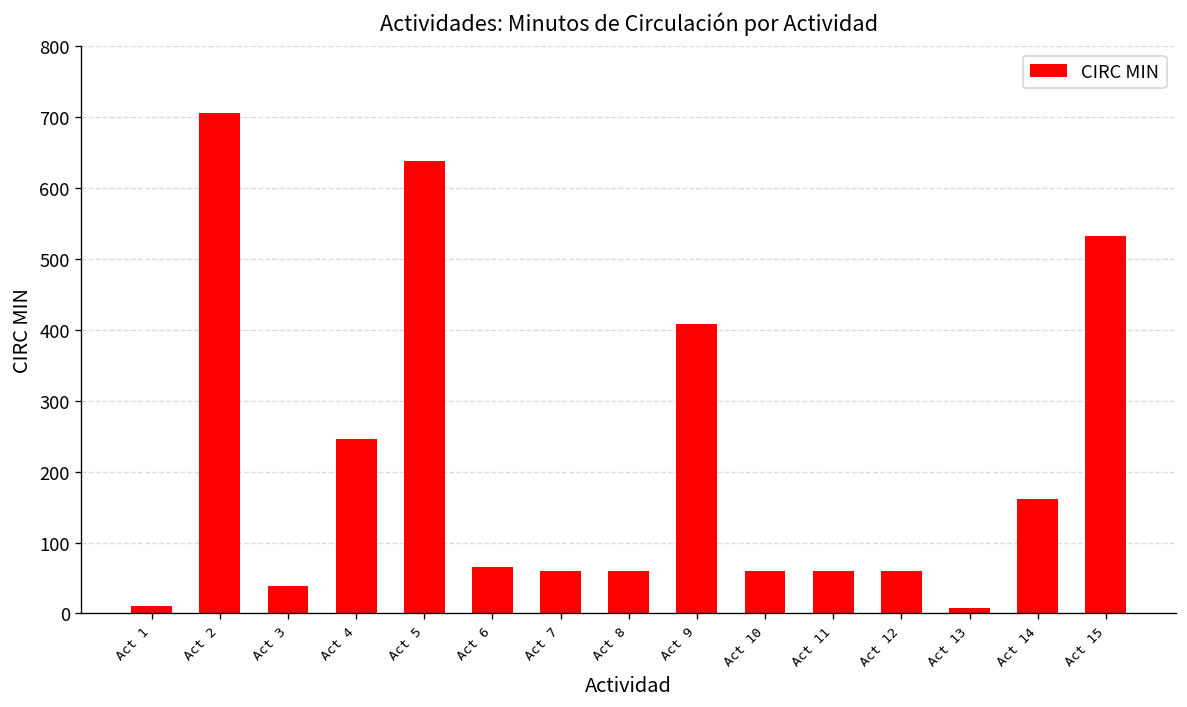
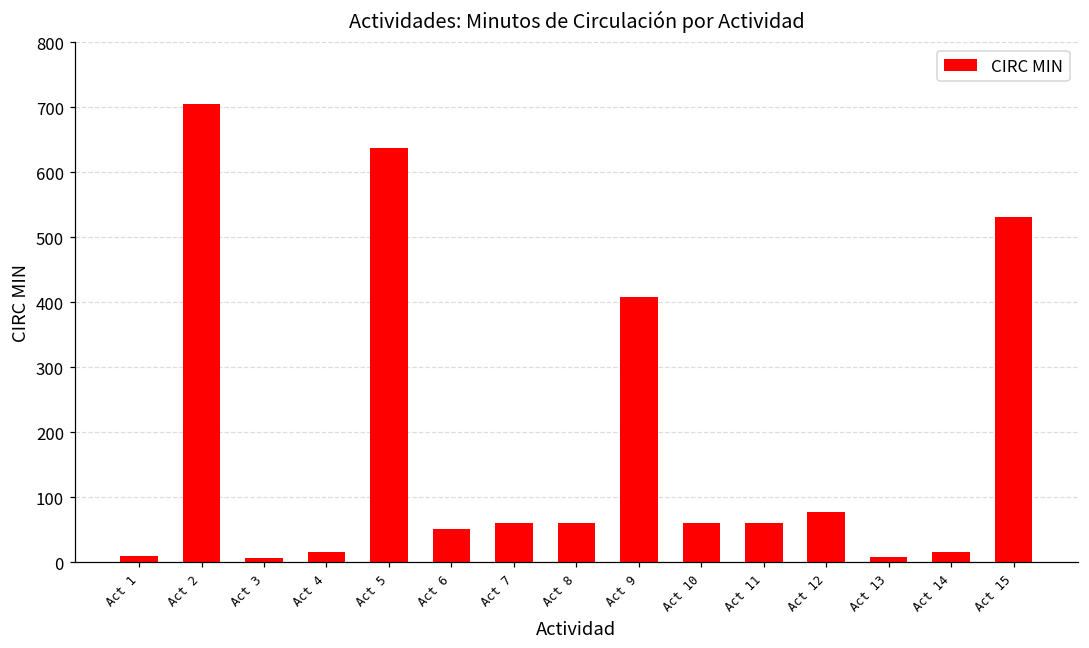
Act 3: 40 -> 10
Act 4: 250 -> 20
Act 6: 70 -> 50
Act 12: 60 -> 80
Act 14: 160 -> 20
